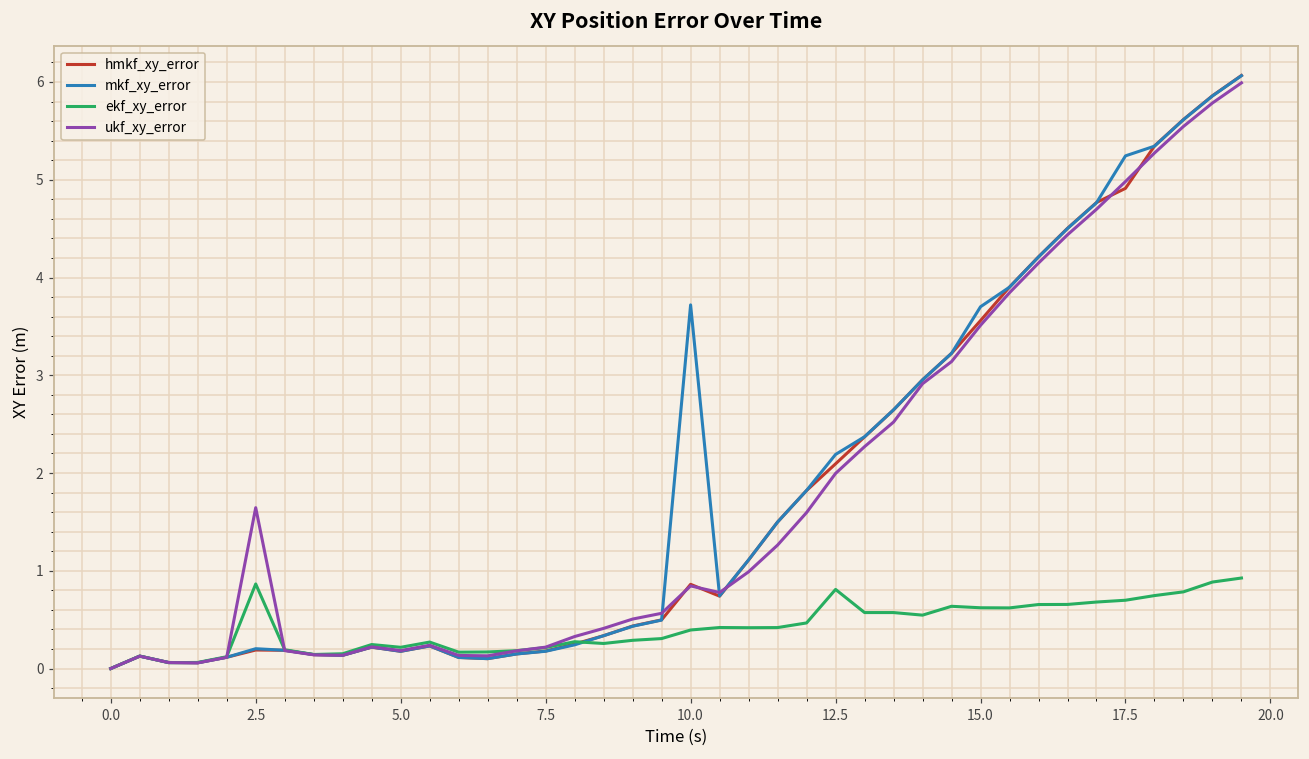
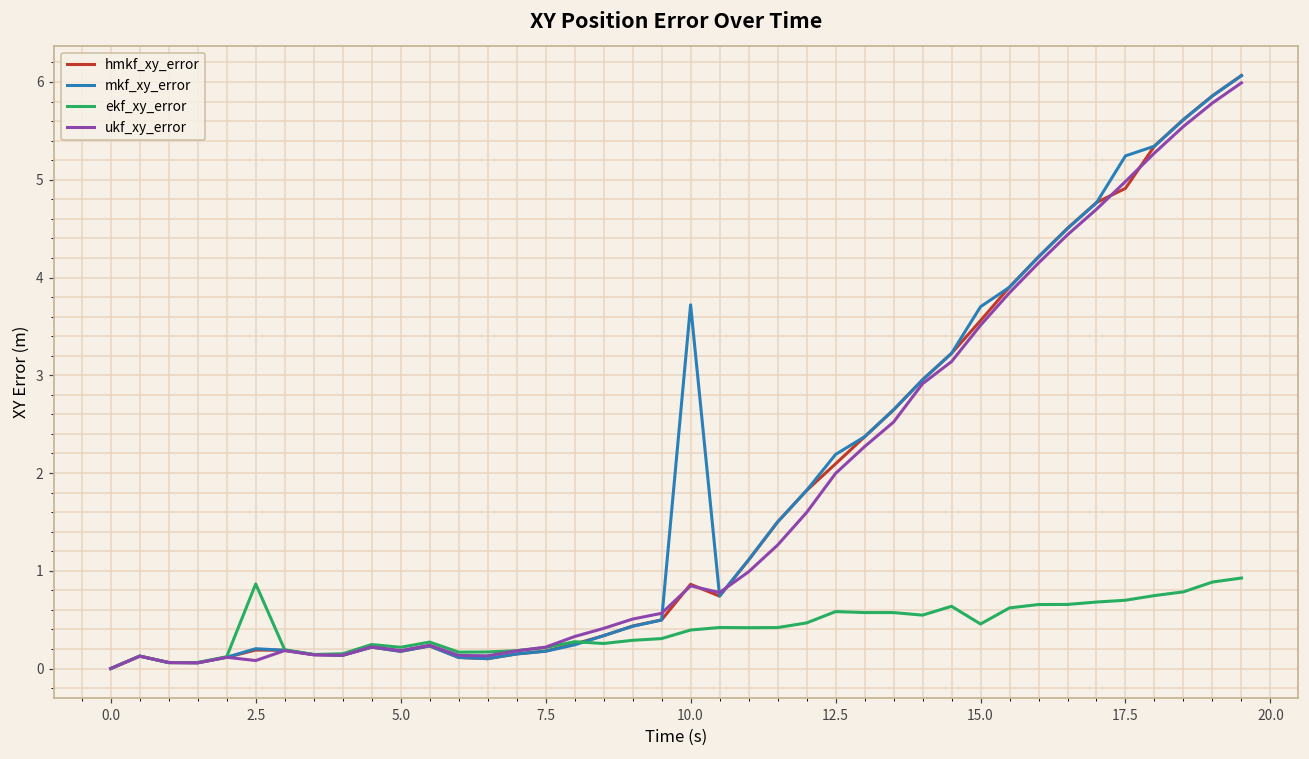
ukf_xy_error, 2.5: 1.6 -> 0.1
ekf_xy_error, 12.5: 0.8 -> 0.6
ekf_xy_error, 15.0: 0.6 -> 0.5
